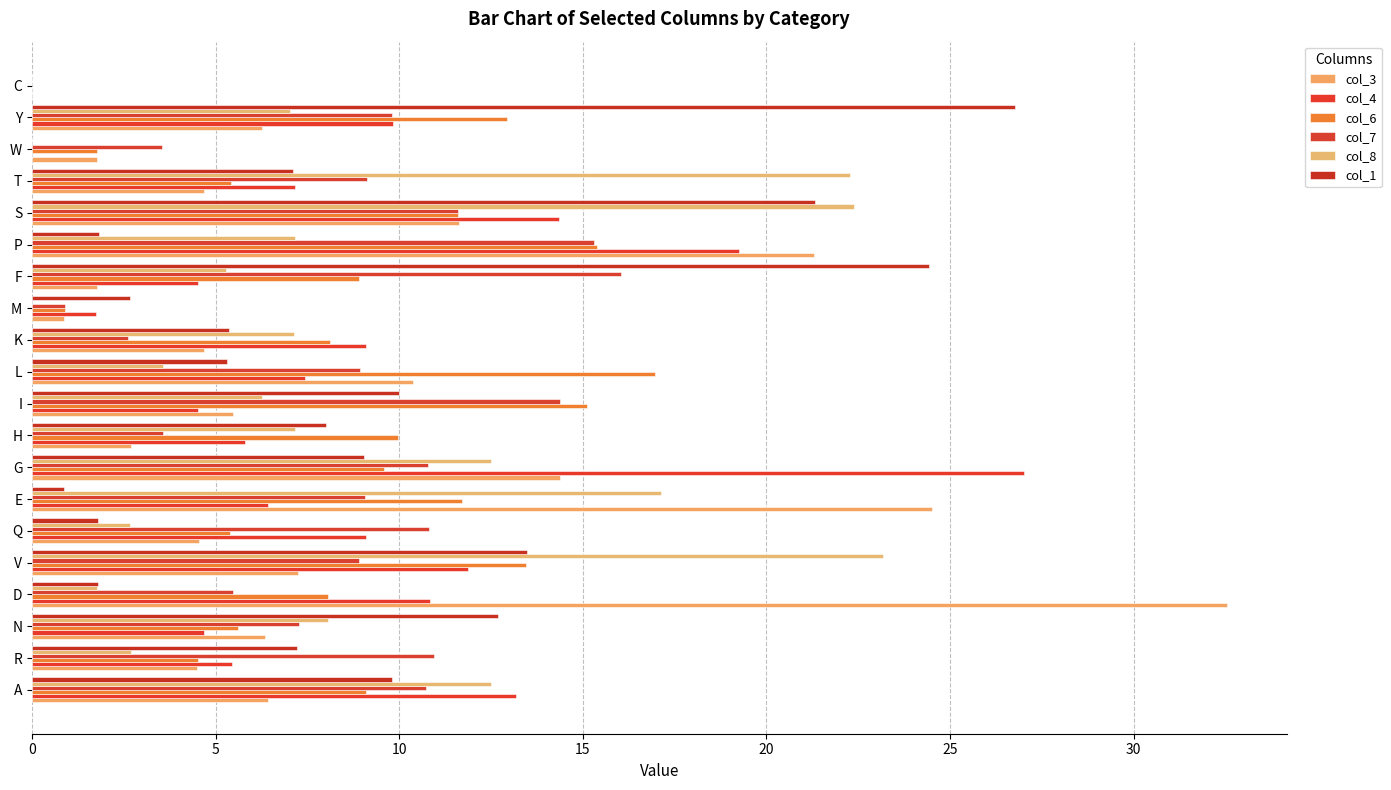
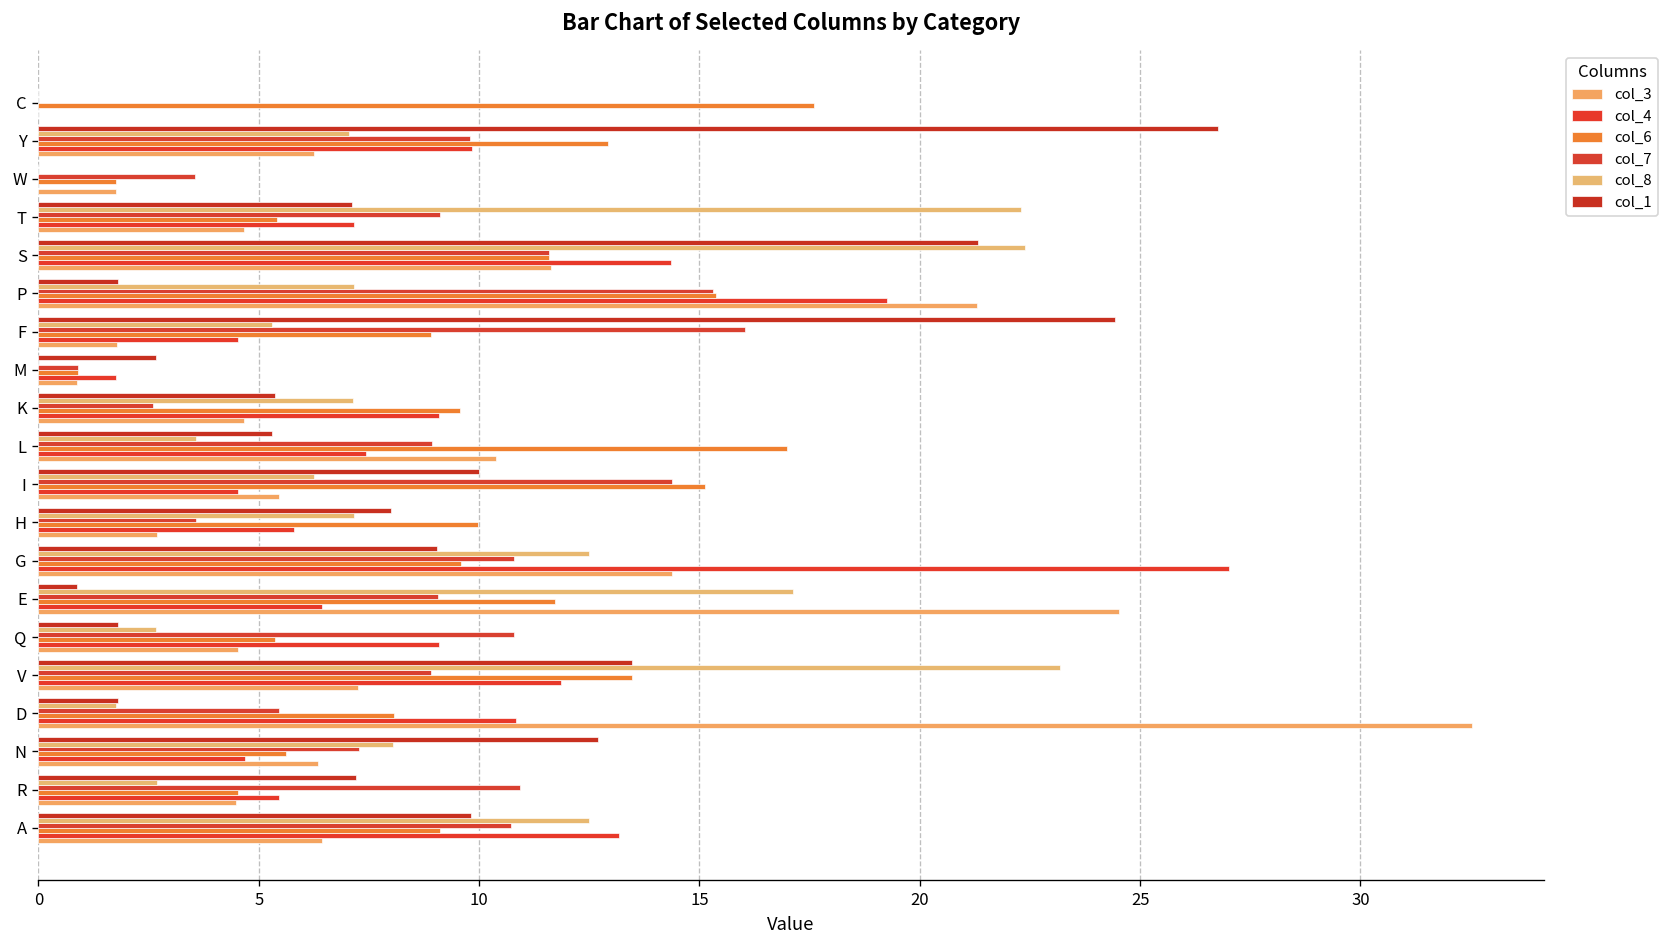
col_6, C: 0.0 -> 17.6
col_6, K: 8.1 -> 9.6
